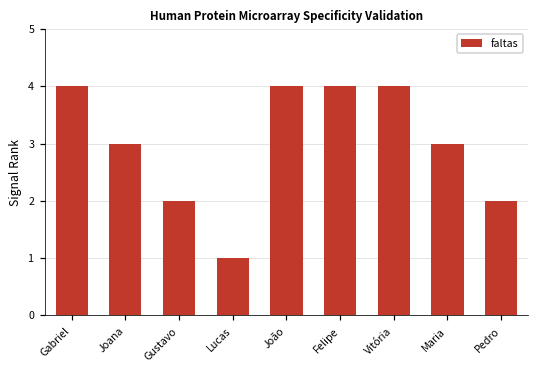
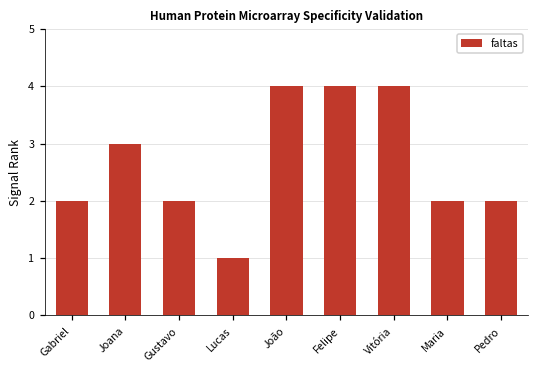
Gabriel: 4 -> 2
Maria: 3 -> 2
